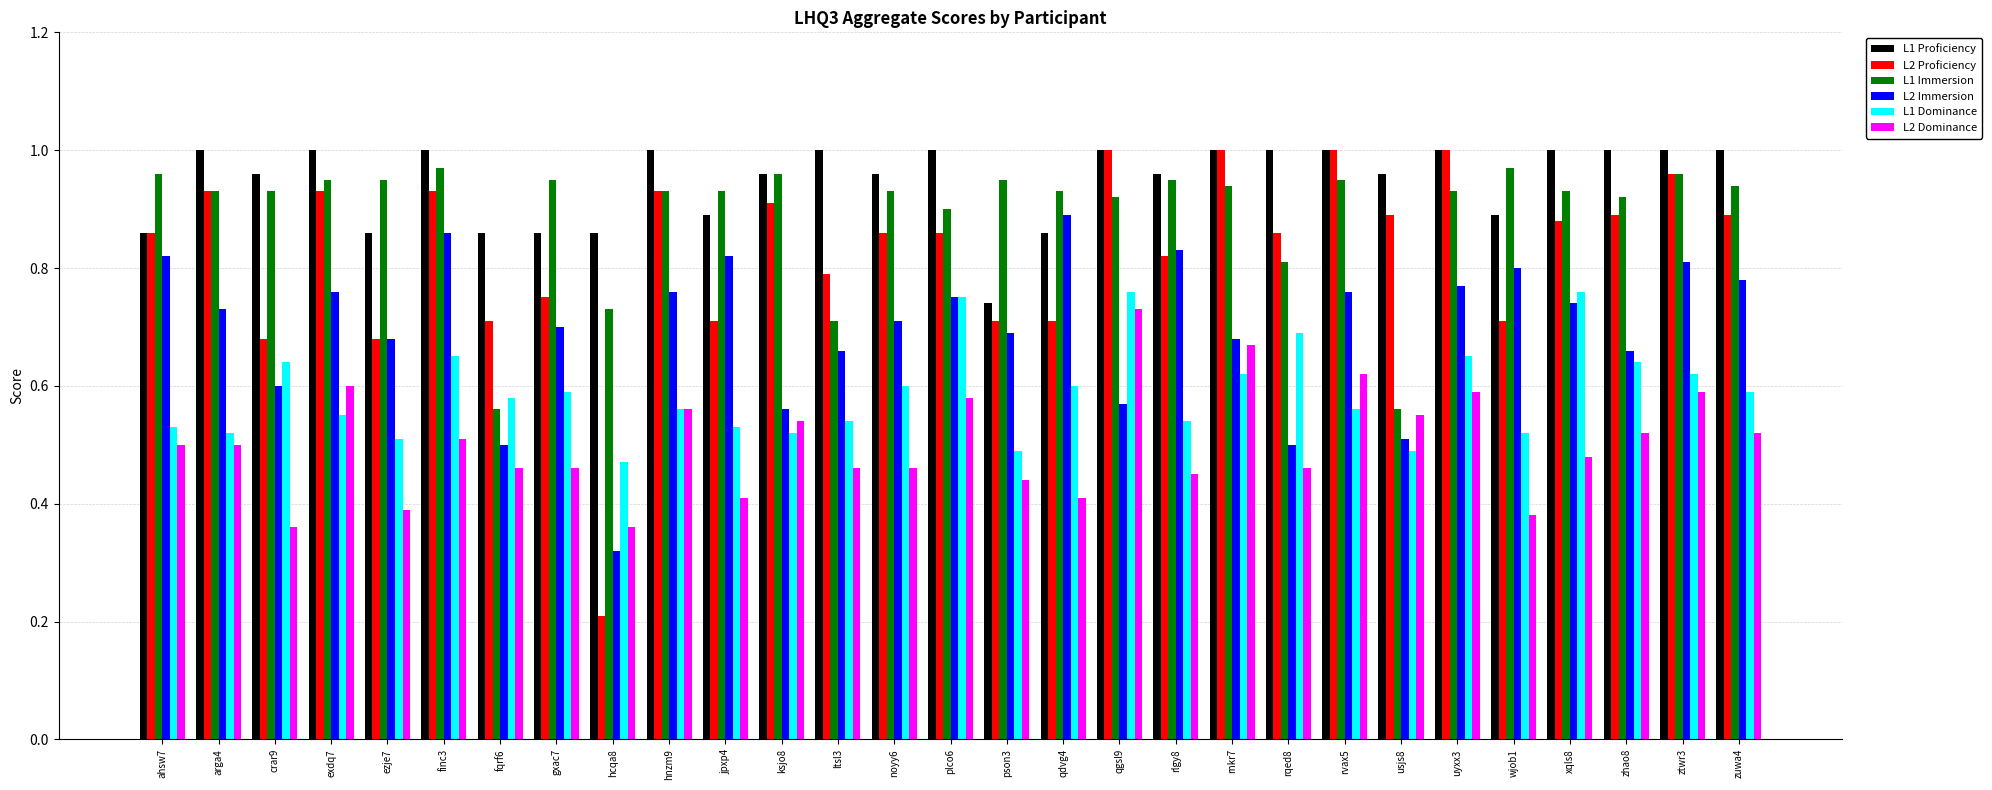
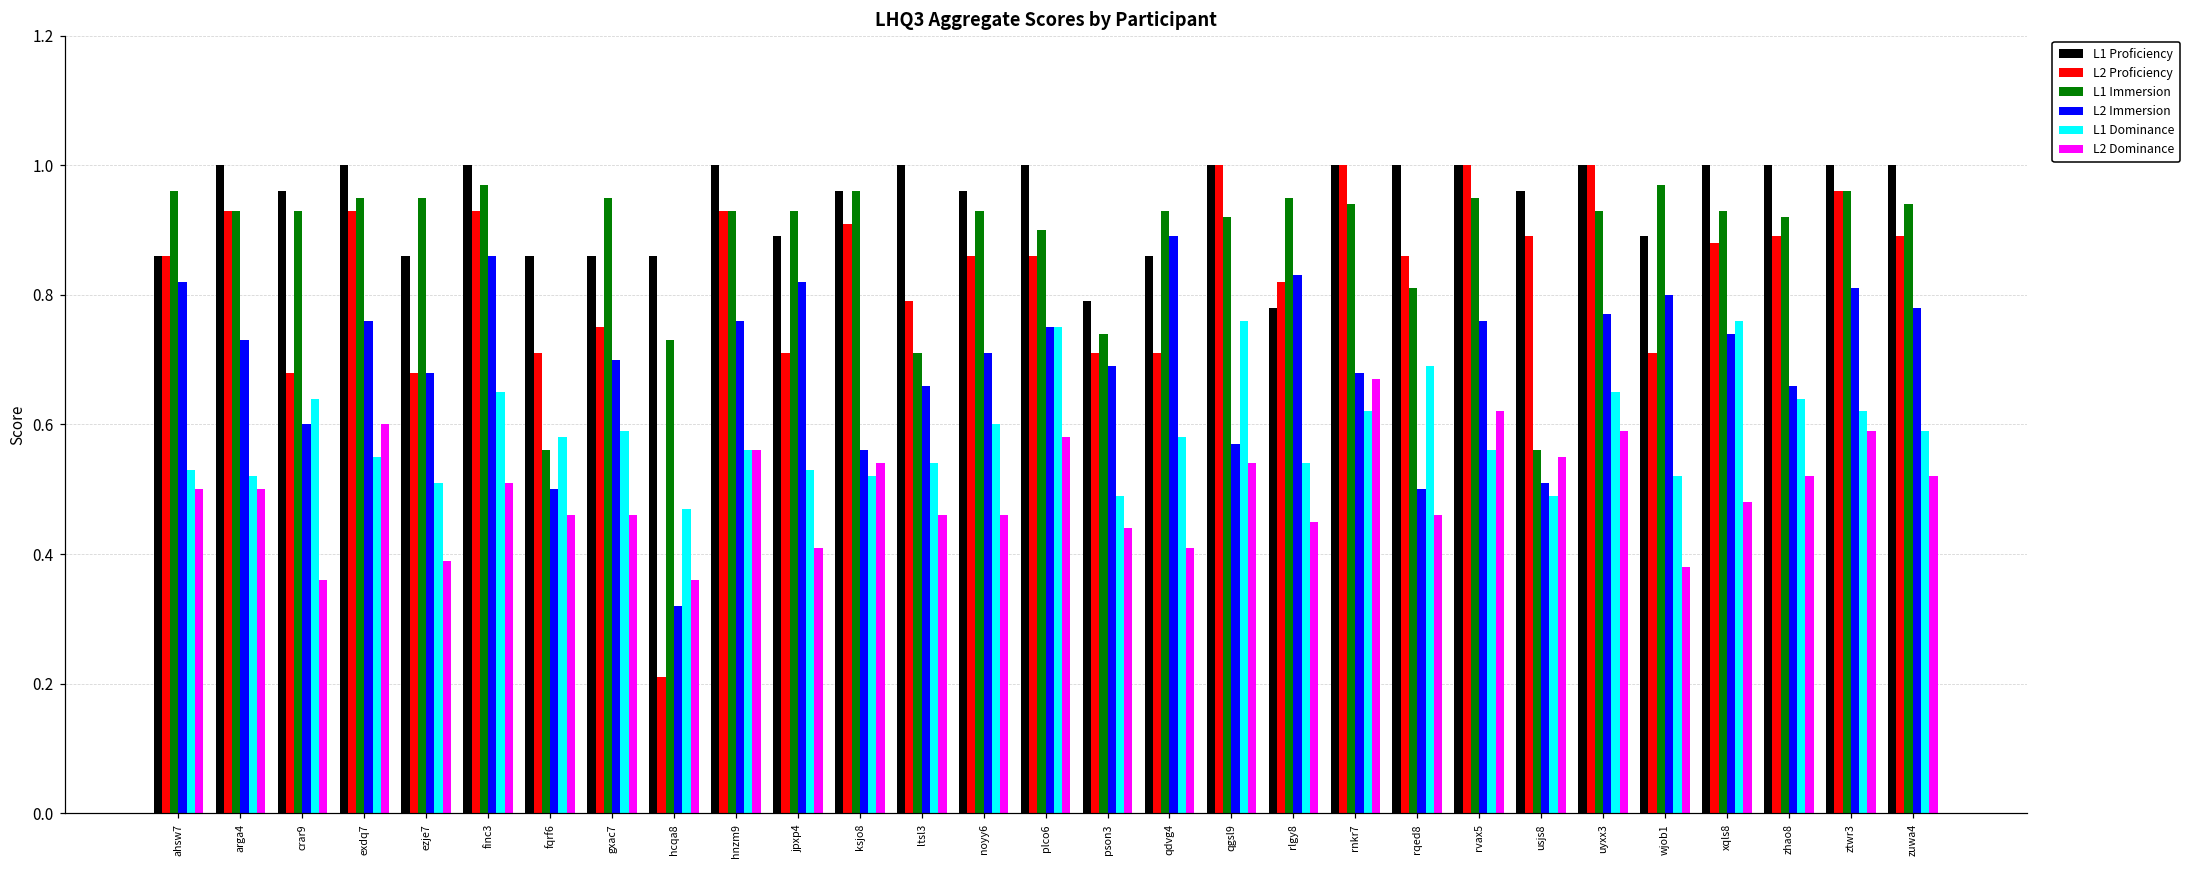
L1 Proficiency, pson3: 0.74 -> 0.79
L1 Immersion, pson3: 0.95 -> 0.74
L1 Dominance, qdvg4: 0.60 -> 0.58
L2 Dominance, qgsl9: 0.73 -> 0.54
L1 Proficiency, rlgy8: 0.96 -> 0.78
